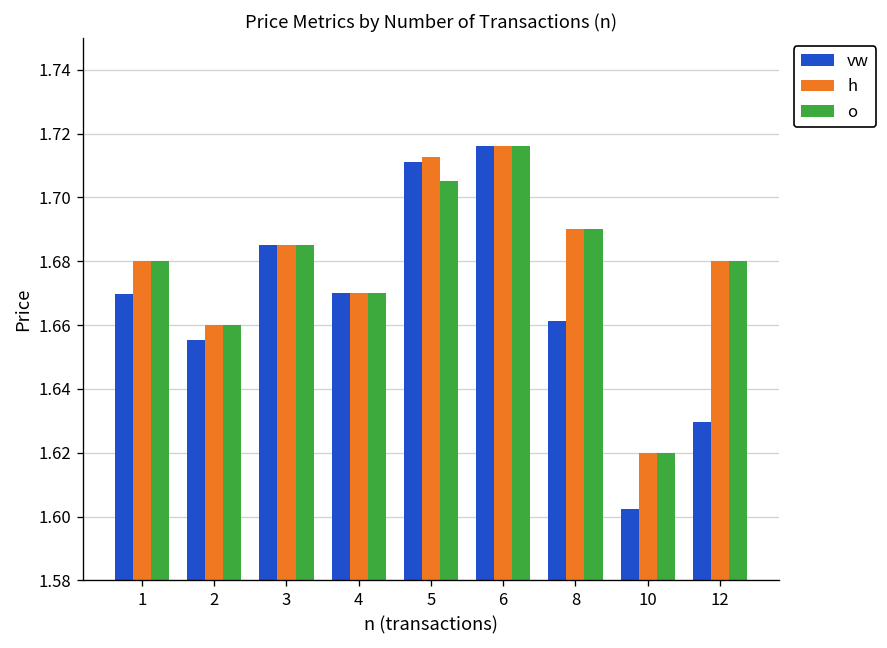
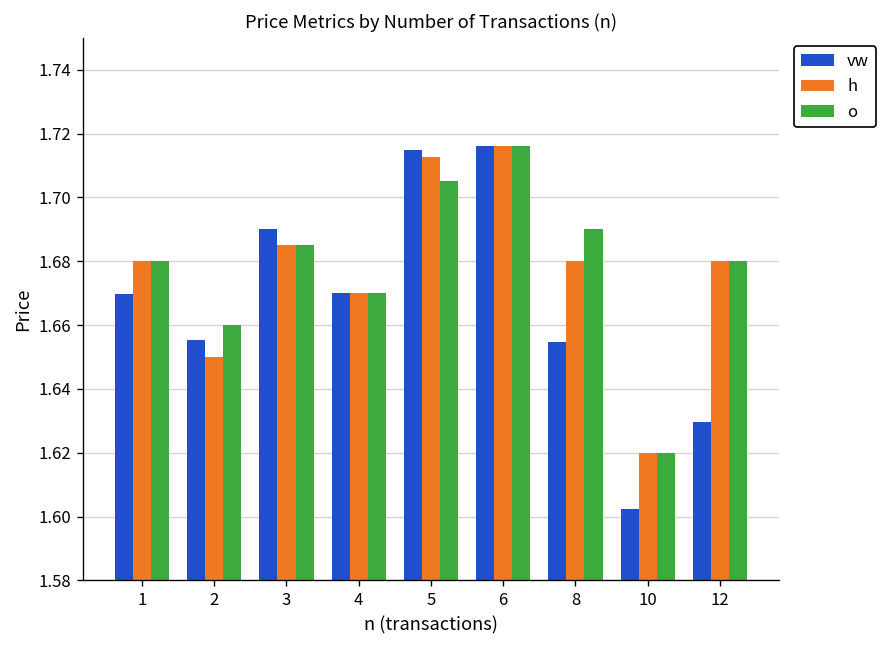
h, 2: 1.66 -> 1.65
vw, 3: 1.685 -> 1.690
vw, 5: 1.711 -> 1.715
vw, 8: 1.661 -> 1.655
h, 8: 1.69 -> 1.68
